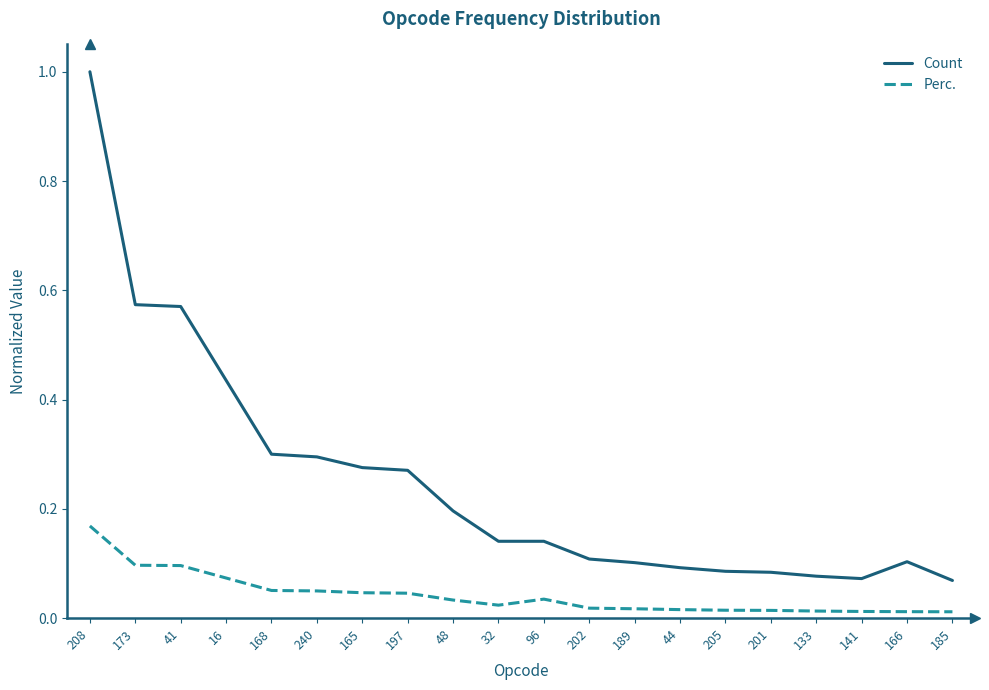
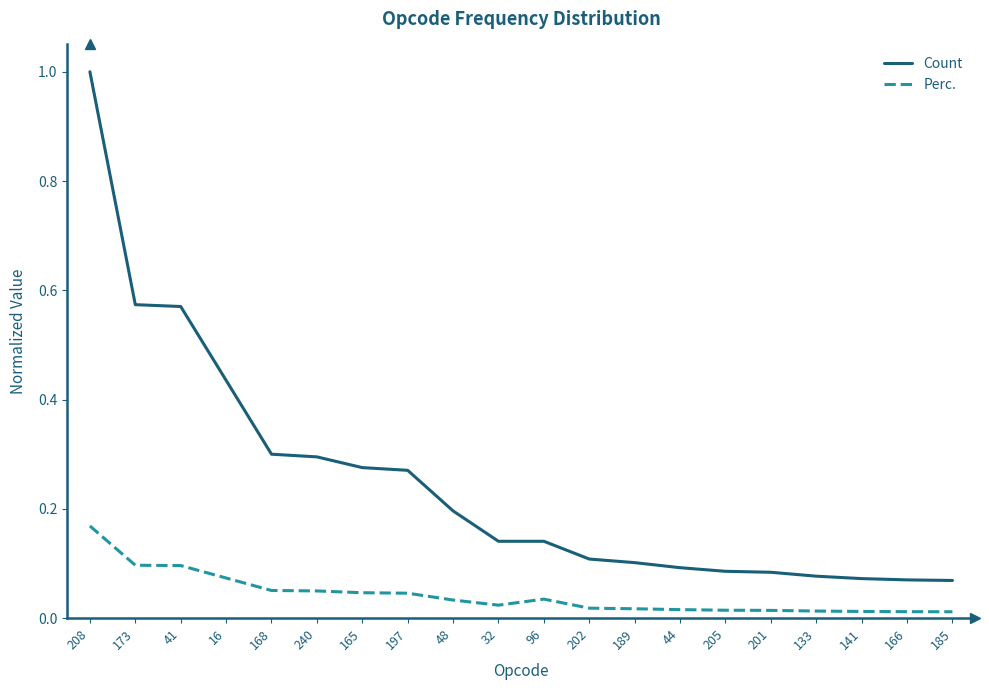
Count, 166: 0.10 -> 0.07
